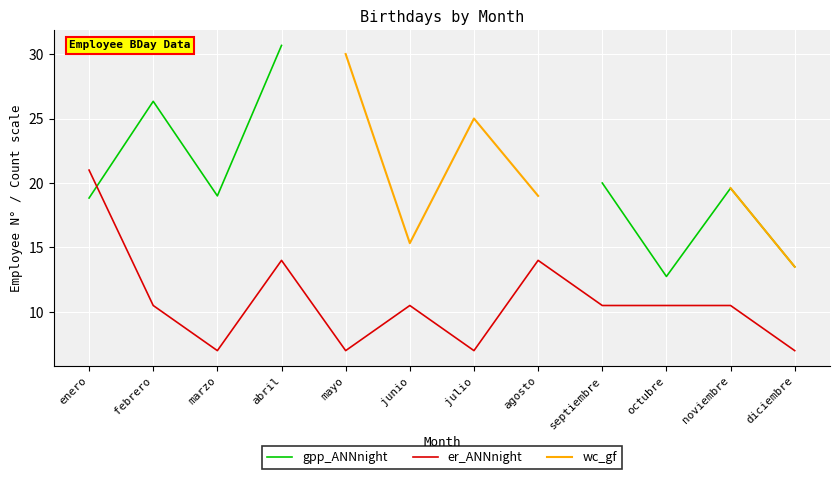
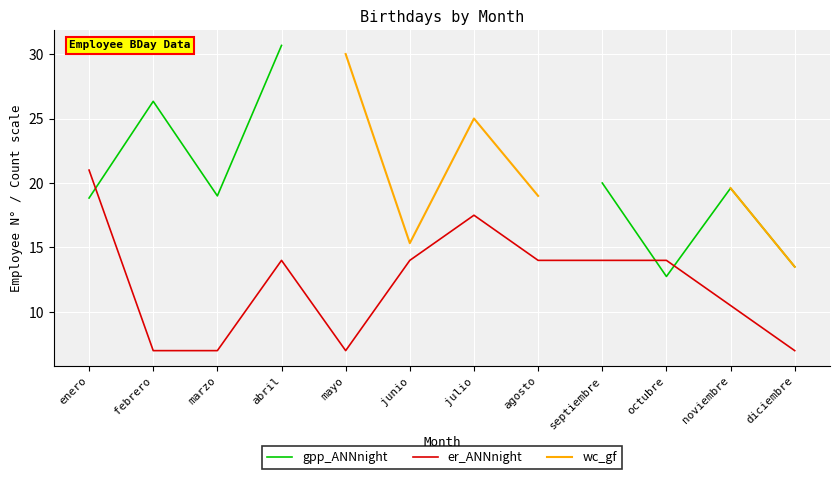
er_ANNnight, febrero: 10.5 -> 7.0
er_ANNnight, junio: 10.5 -> 14.0
er_ANNnight, julio: 7.0 -> 17.5
er_ANNnight, septiembre: 10.5 -> 14.0
er_ANNnight, octubre: 10.5 -> 14.0
